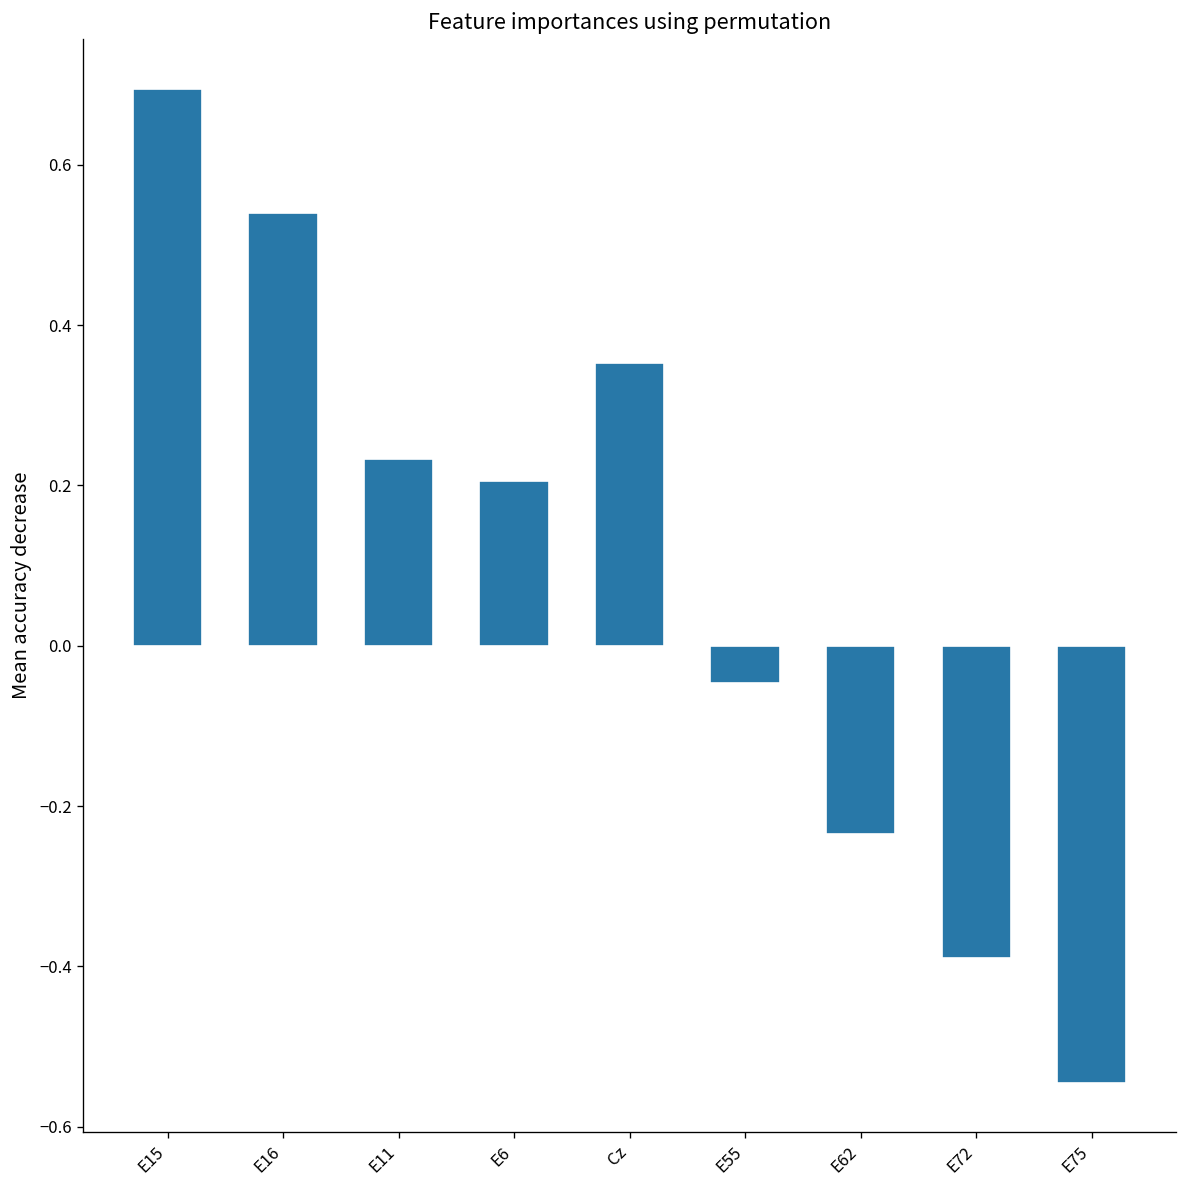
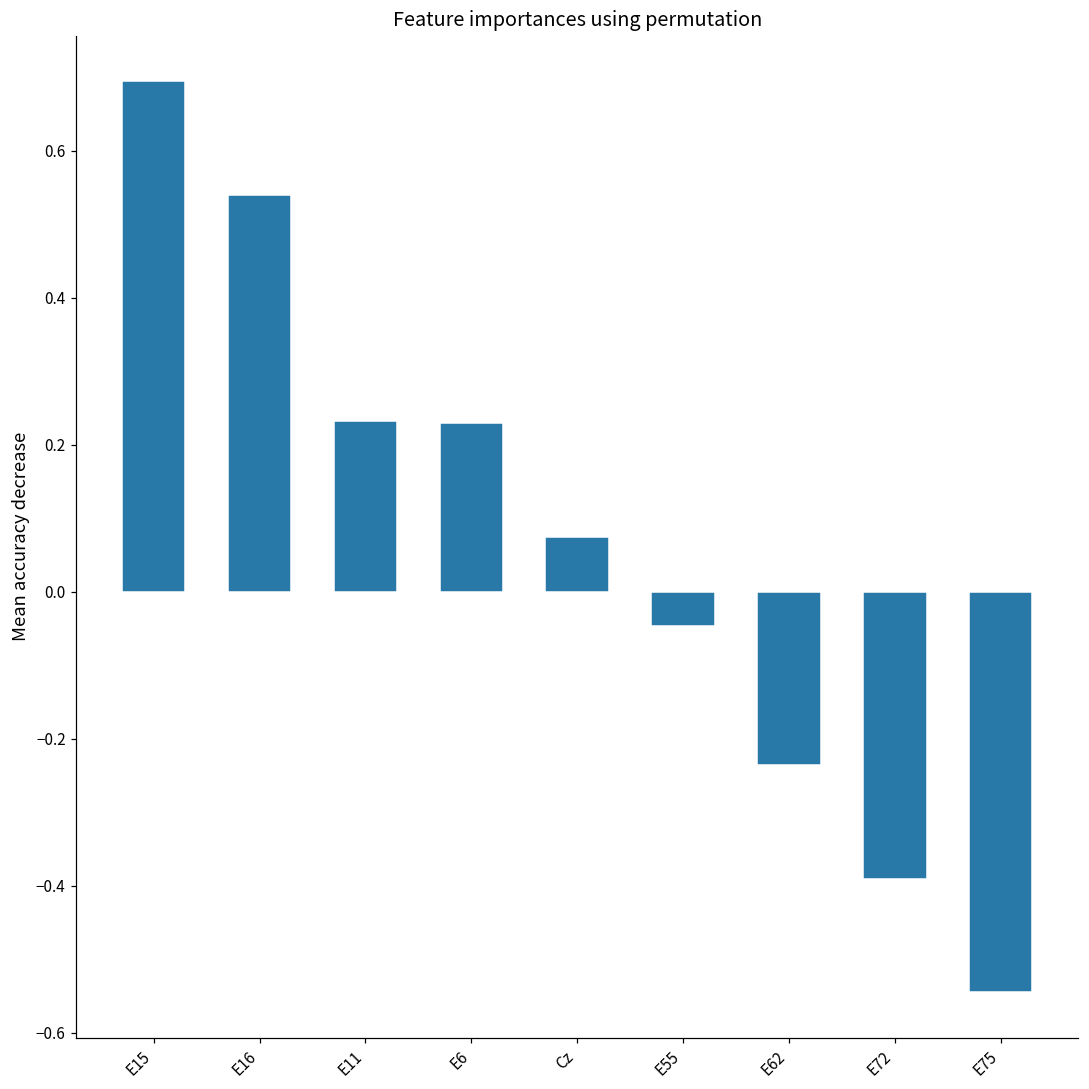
E6: 0.21 -> 0.23
Cz: 0.35 -> 0.08
